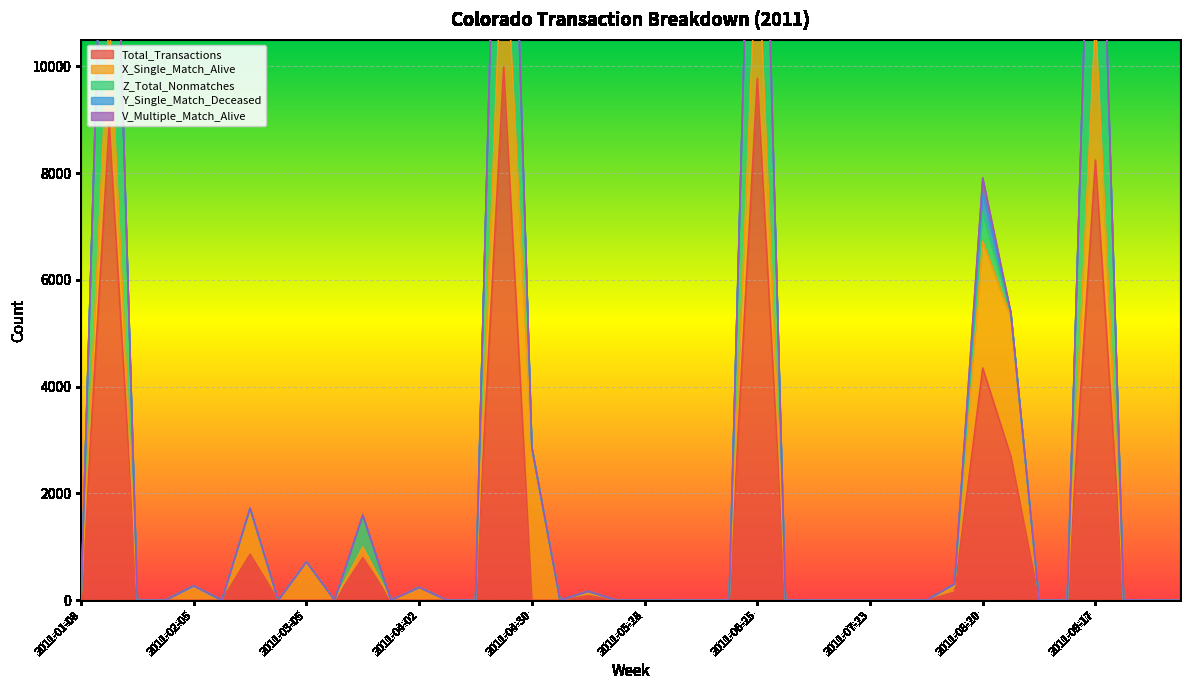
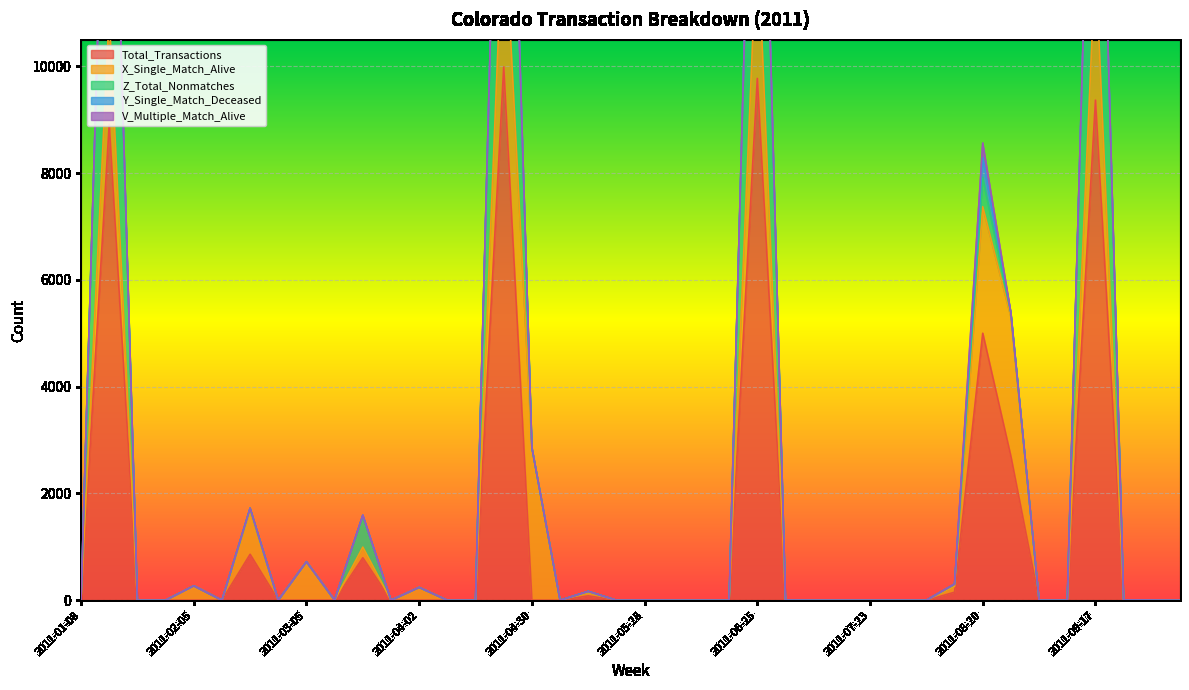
Total_Transactions, 2011-08-20: 4300 -> 5000
Total_Transactions, 2011-09-17: 8200 -> 9400
